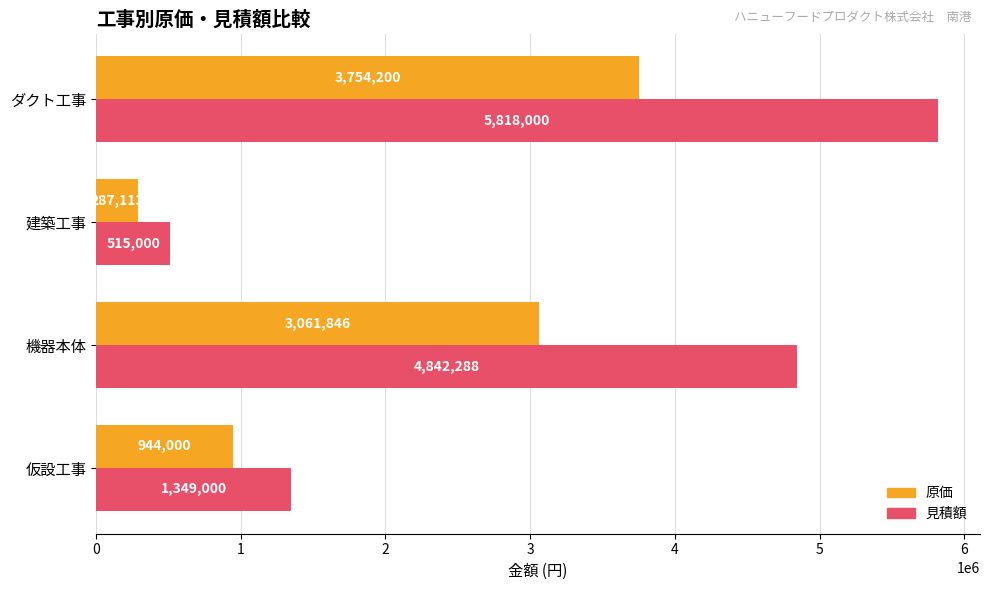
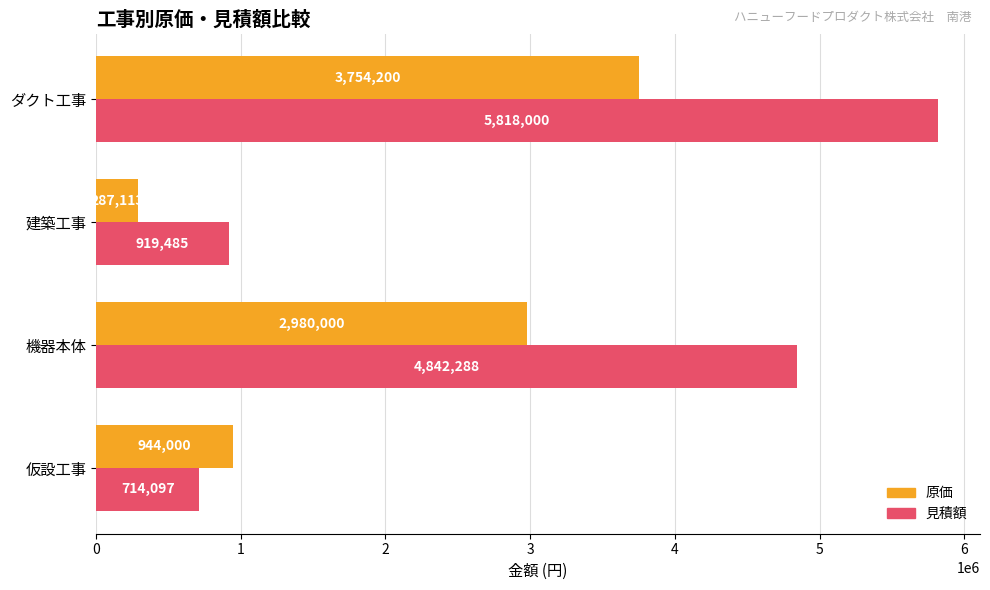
見積額, 建築工事: 515,000 -> 919,485
原価, 機器本体: 3,061,846 -> 2,980,000
見積額, 仮設工事: 1,349,000 -> 714,097
